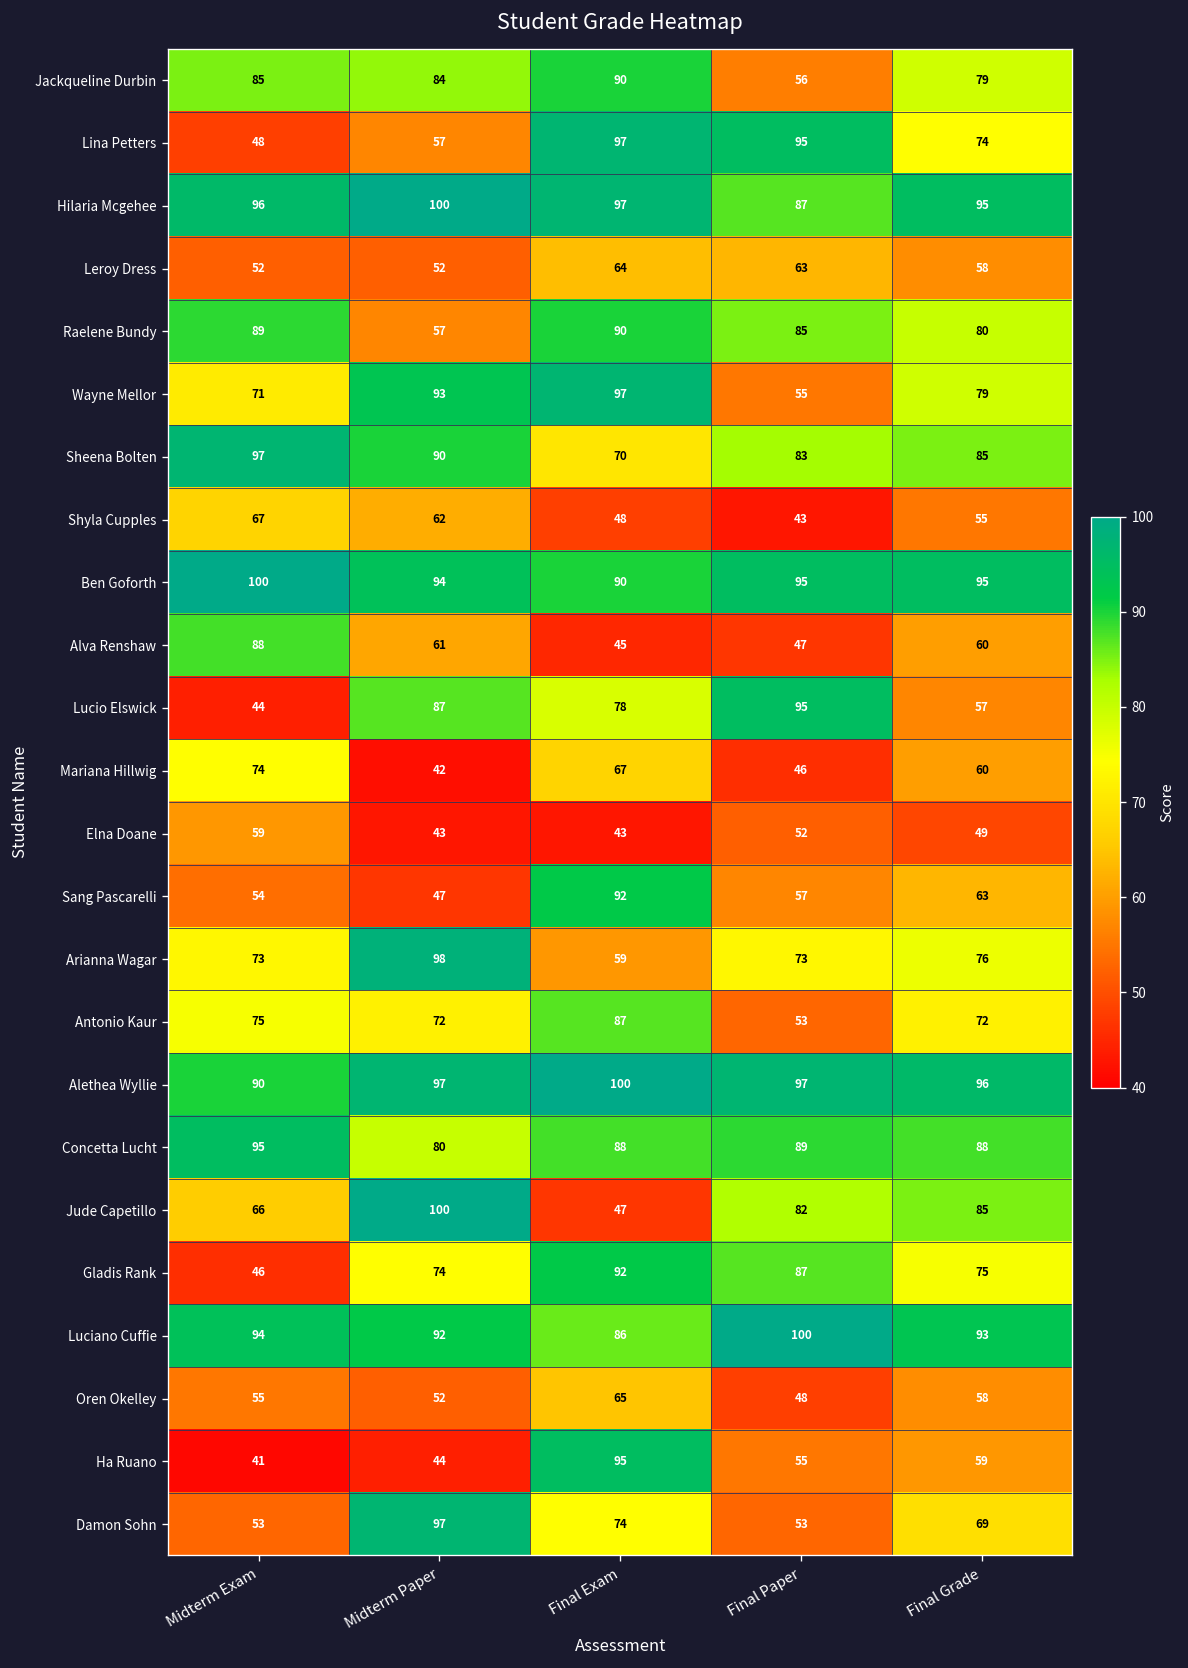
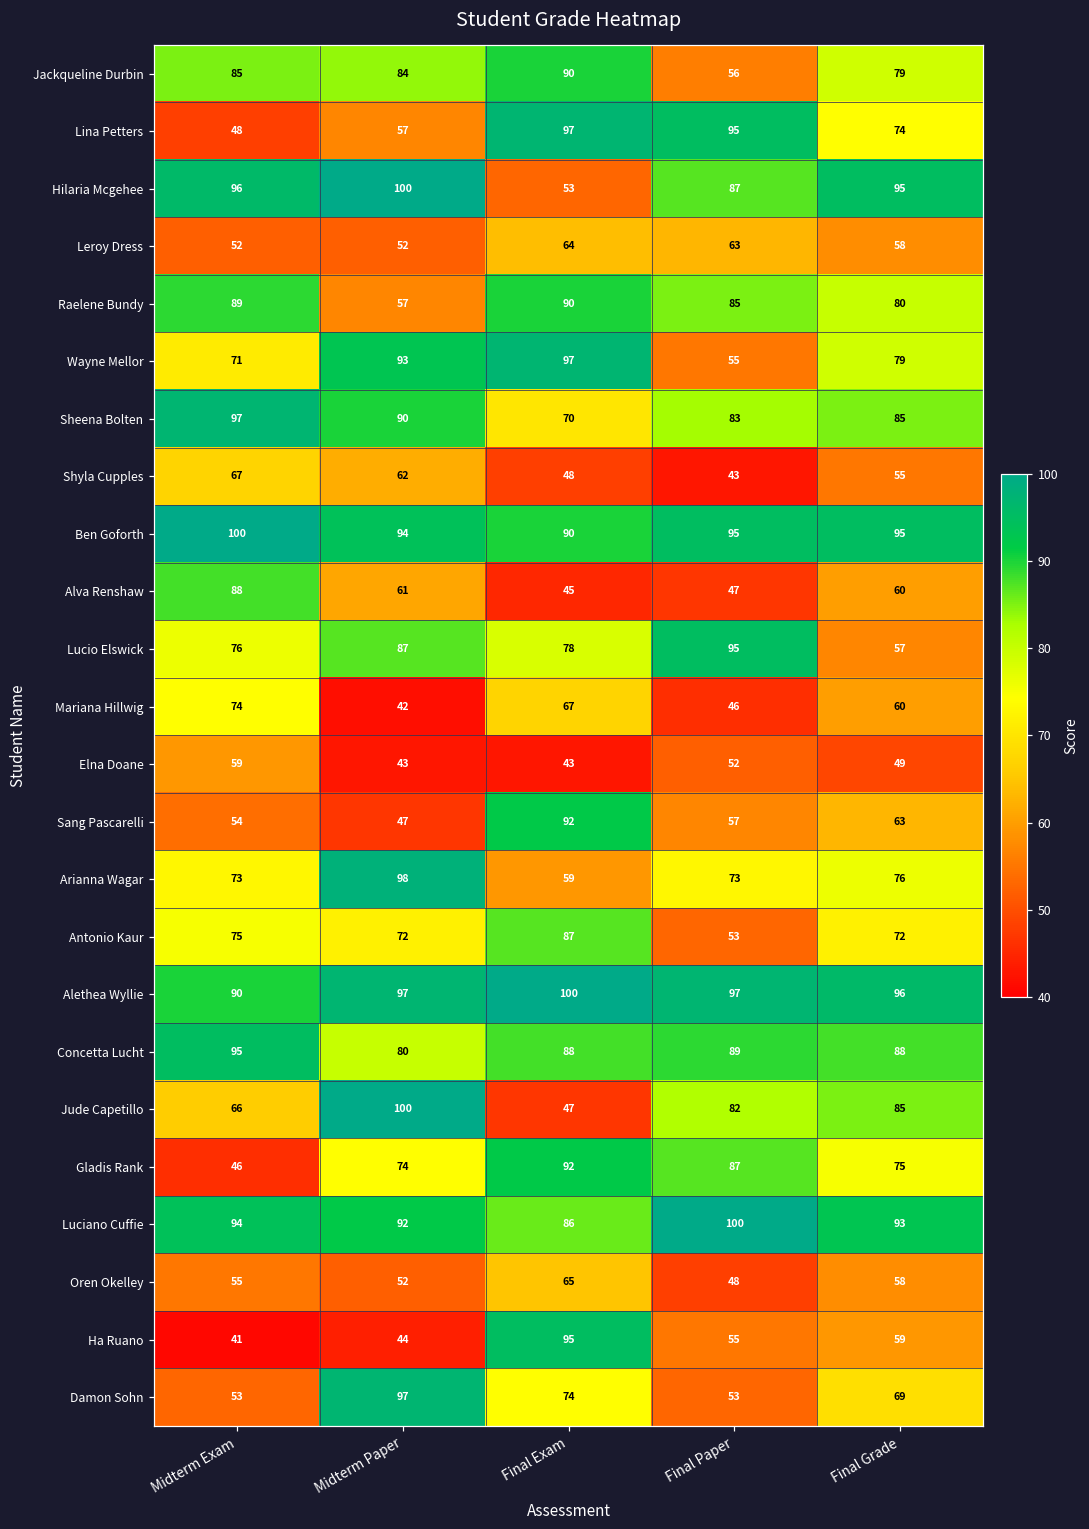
Hilaria Mcgehee, Final Exam: 97 -> 53
Lucio Elswick, Midterm Exam: 44 -> 76
